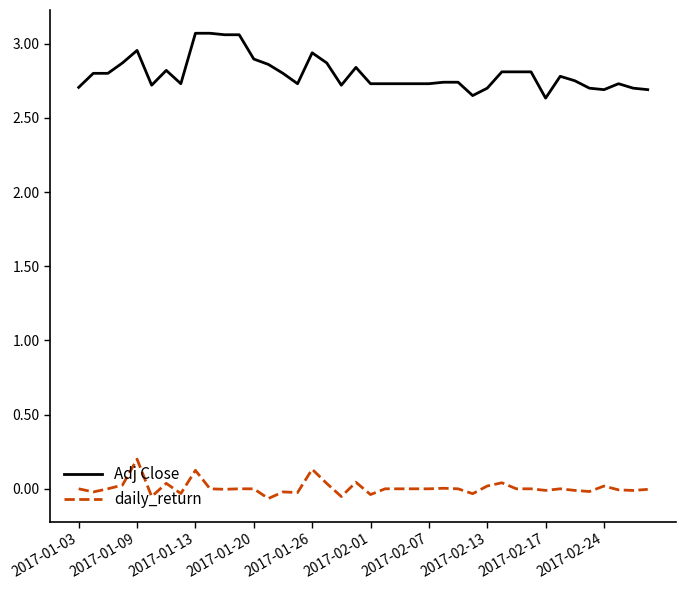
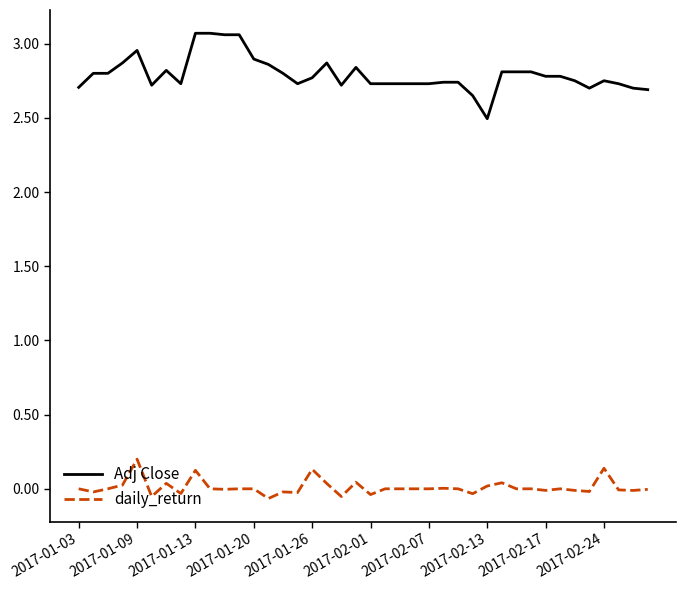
Adj Close, 2017-01-26: 2.94 -> 2.77
Adj Close, 2017-02-13: 2.70 -> 2.49
Adj Close, 2017-02-17: 2.63 -> 2.78
Adj Close, 2017-02-24: 2.69 -> 2.75
daily_return, 2017-02-24: 0.02 -> 0.14
